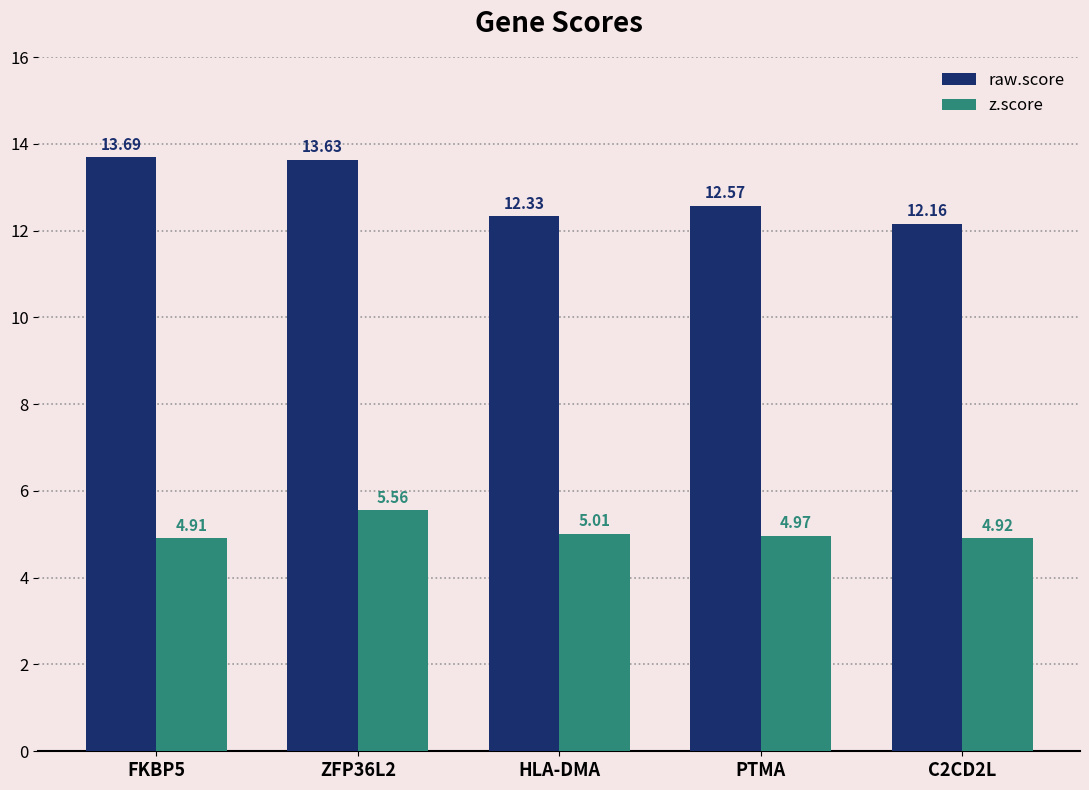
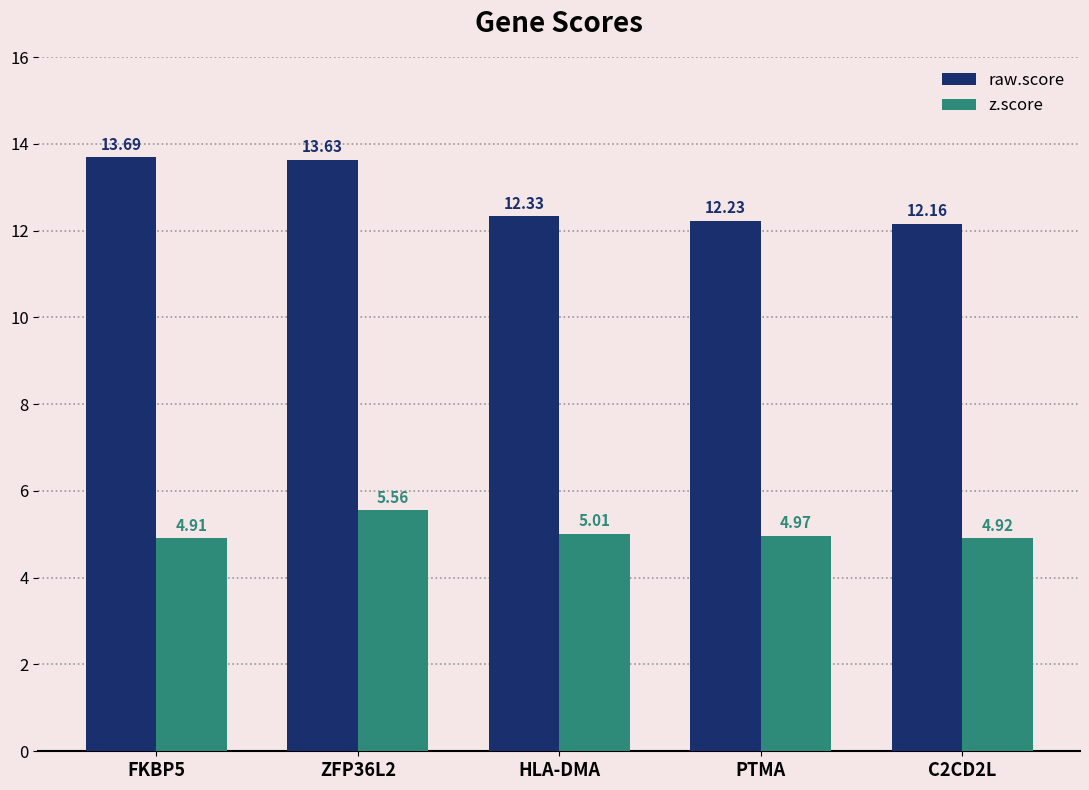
raw.score, PTMA: 12.57 -> 12.23
